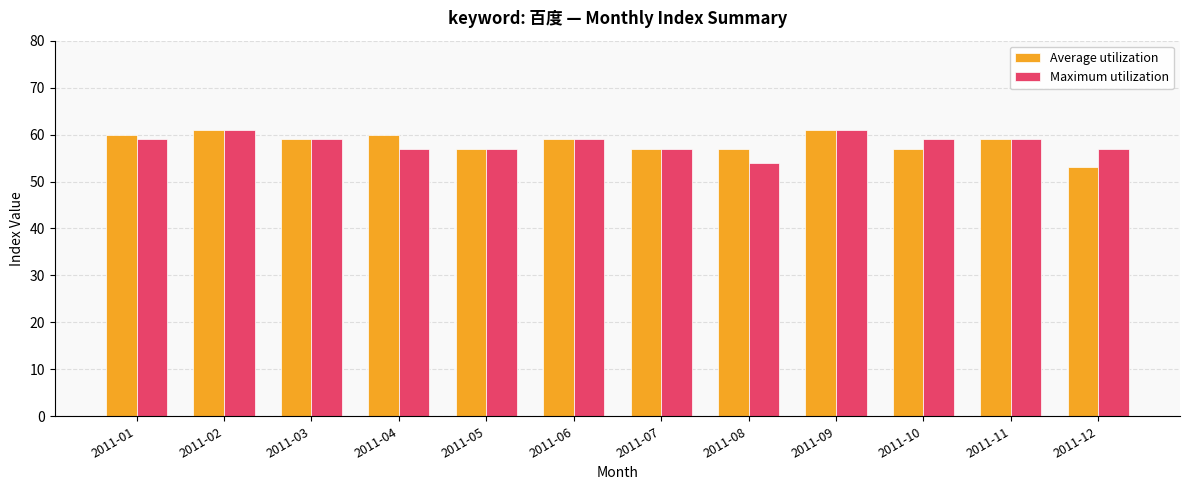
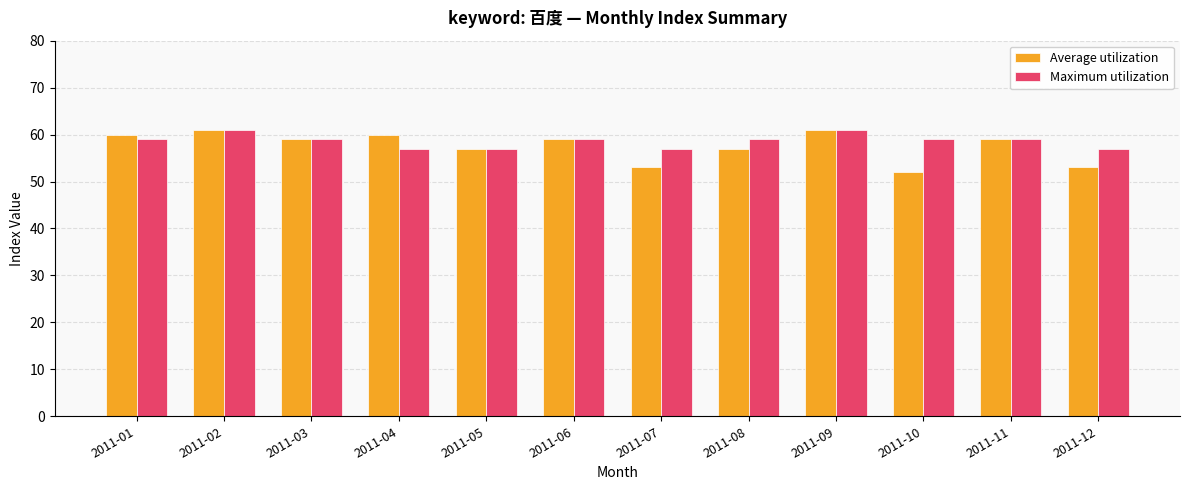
Average utilization, 2011-07: 57 -> 53
Maximum utilization, 2011-08: 54 -> 59
Average utilization, 2011-10: 57 -> 52
